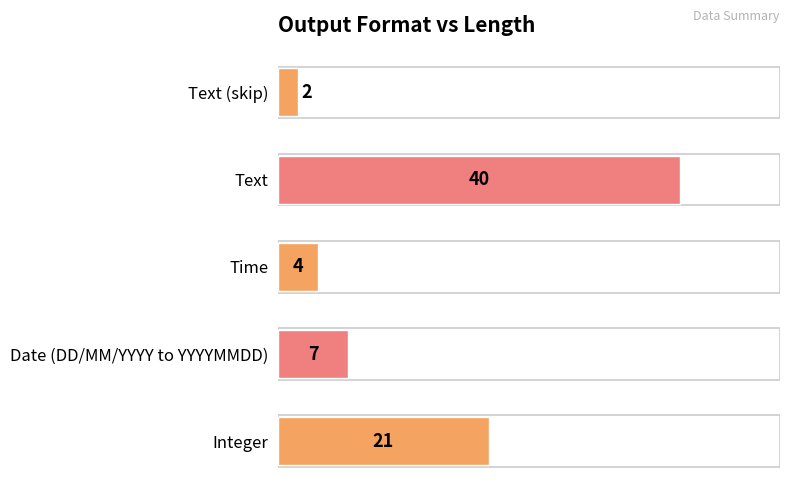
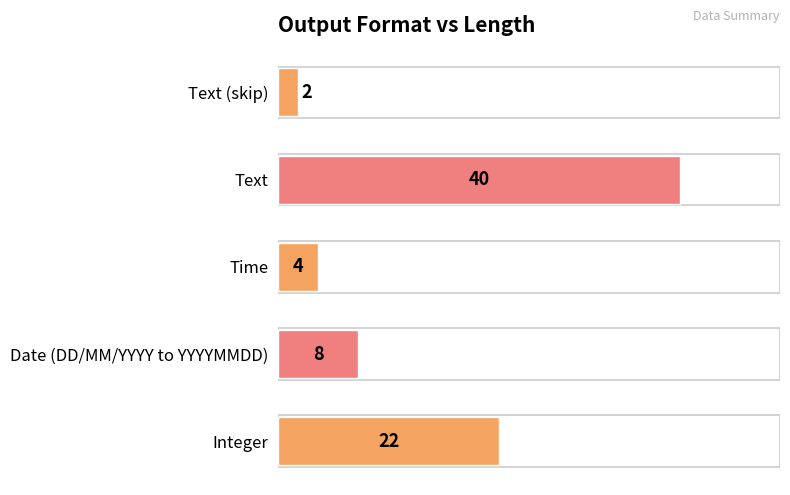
Date (DD/MM/YYYY to YYYYMMDD): 7 -> 8
Integer: 21 -> 22
